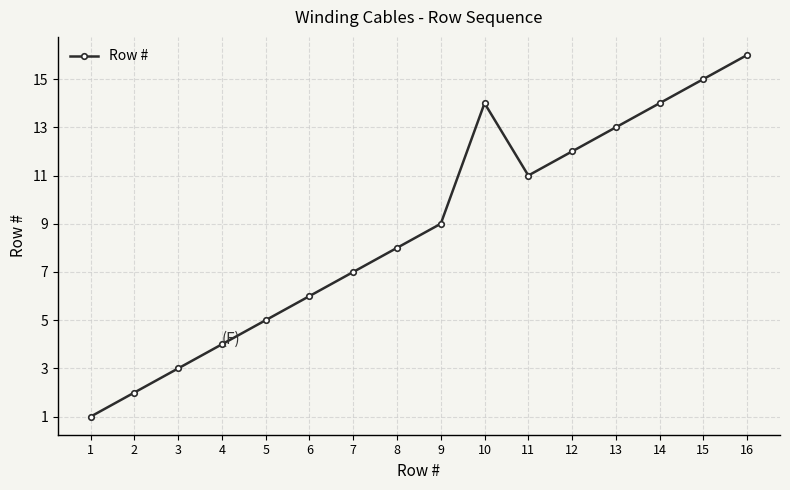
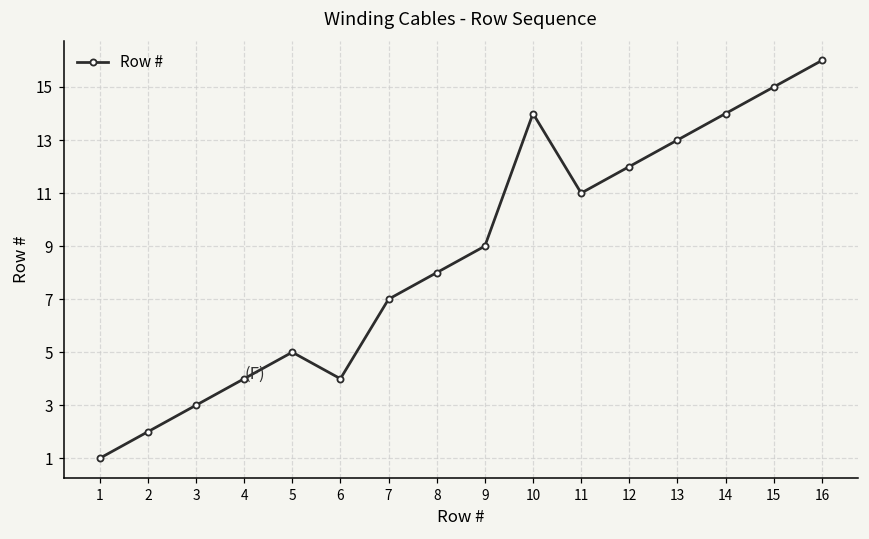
6: 6 -> 4
